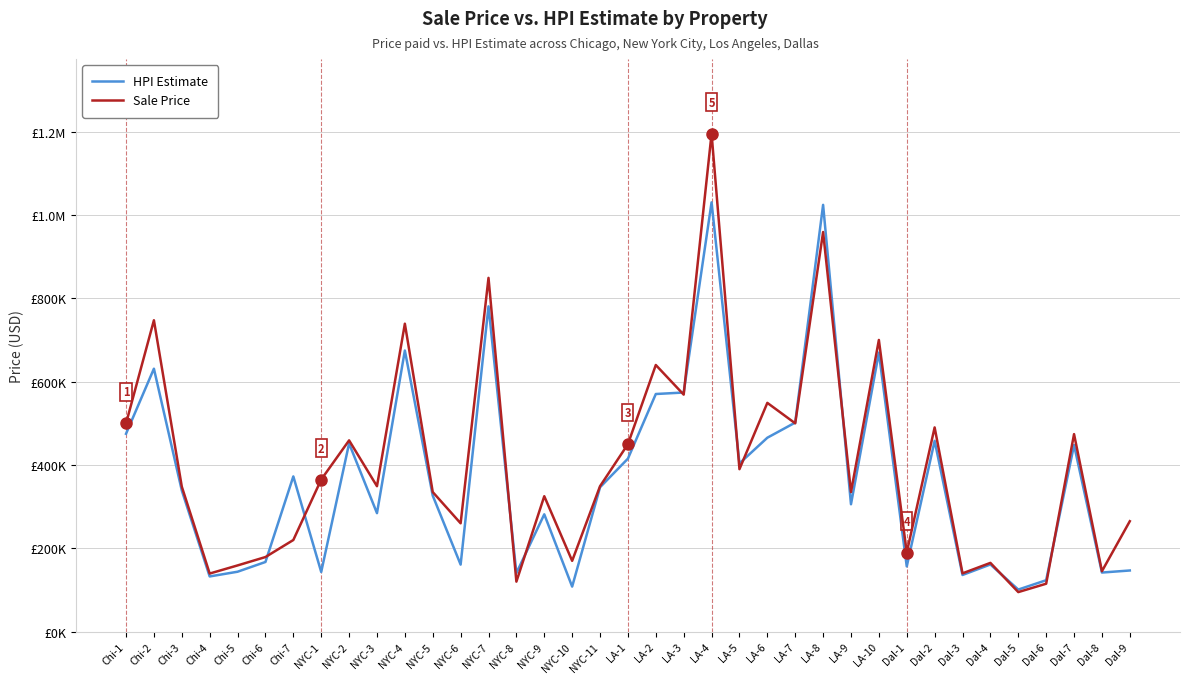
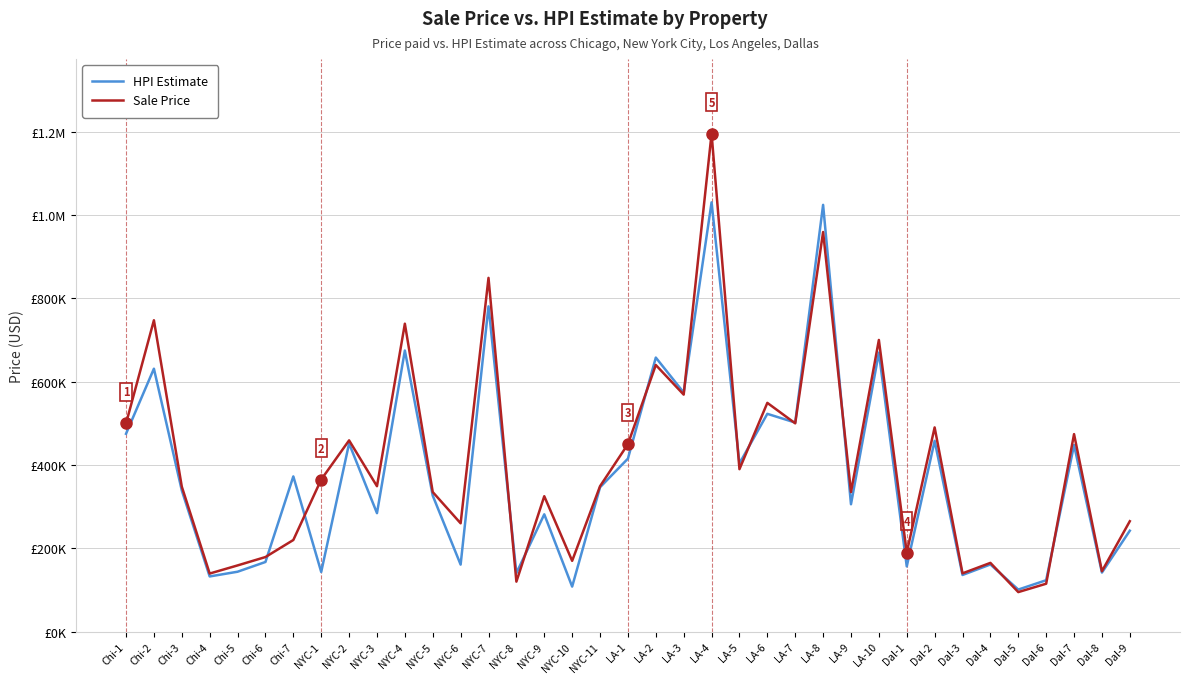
HPI Estimate, LA-2: £570000 -> £660000
HPI Estimate, LA-6: £470000 -> £520000
HPI Estimate, Dal-9: £150000 -> £240000
